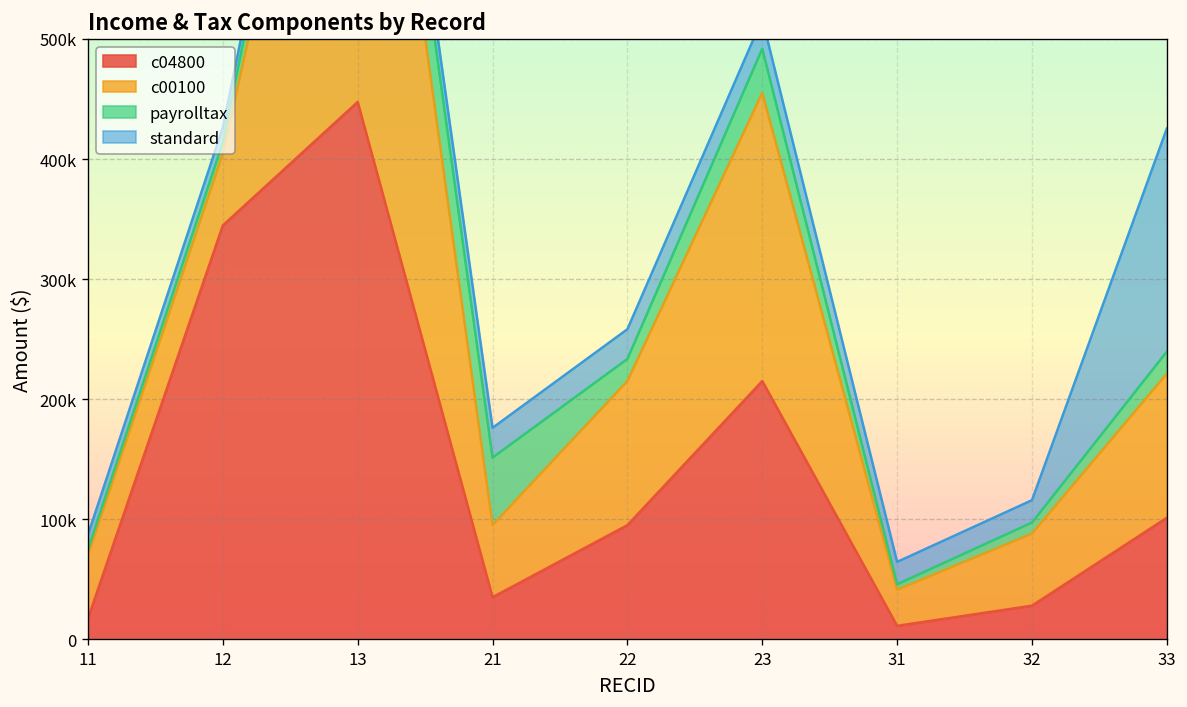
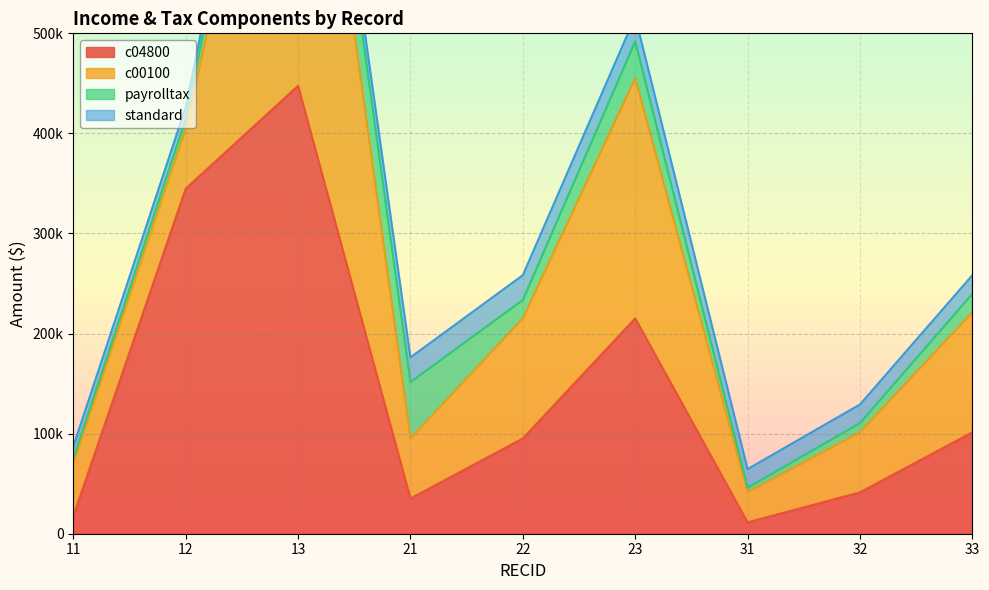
c04800, 32: 28000 -> 41000
standard, 33: 186000 -> 19000
